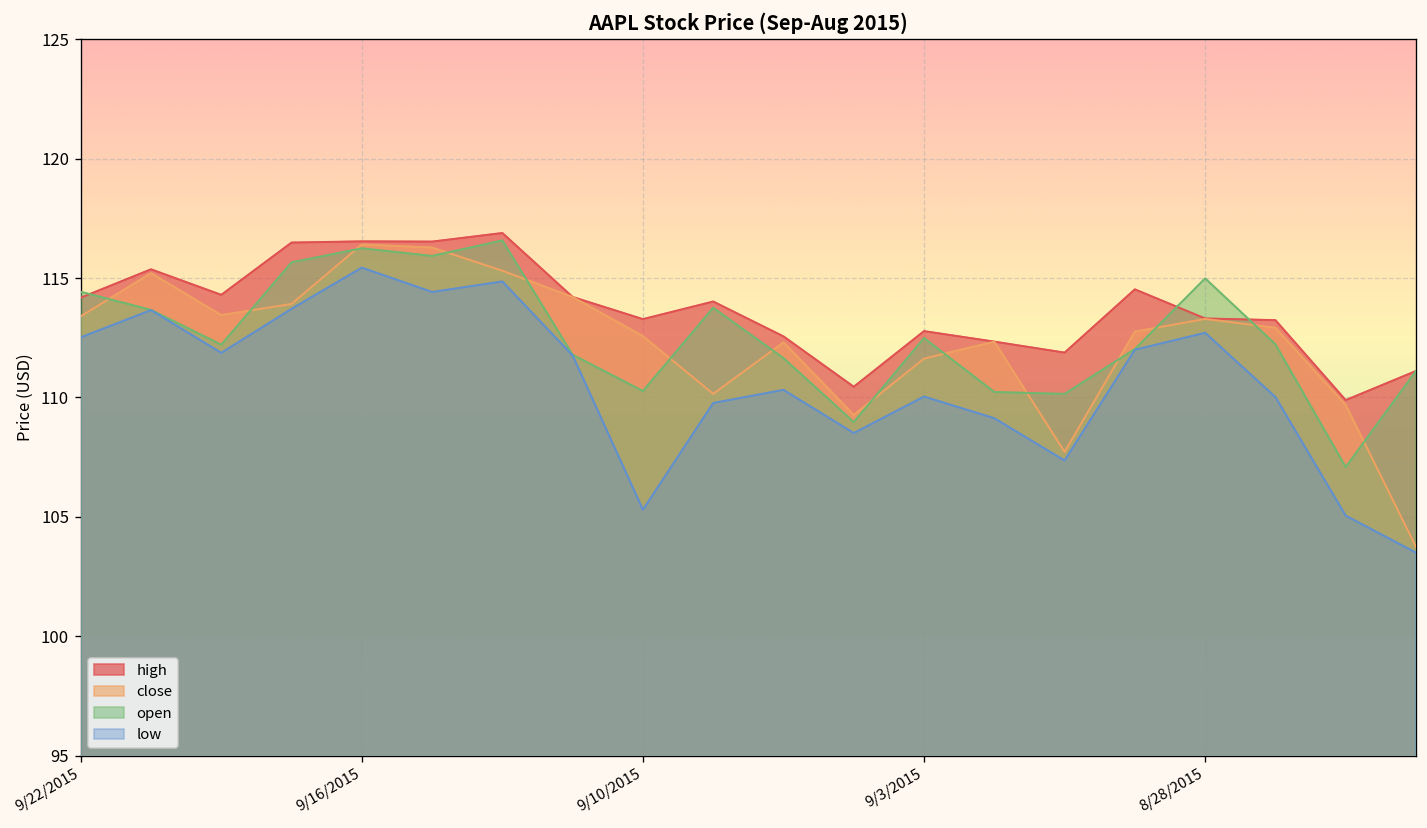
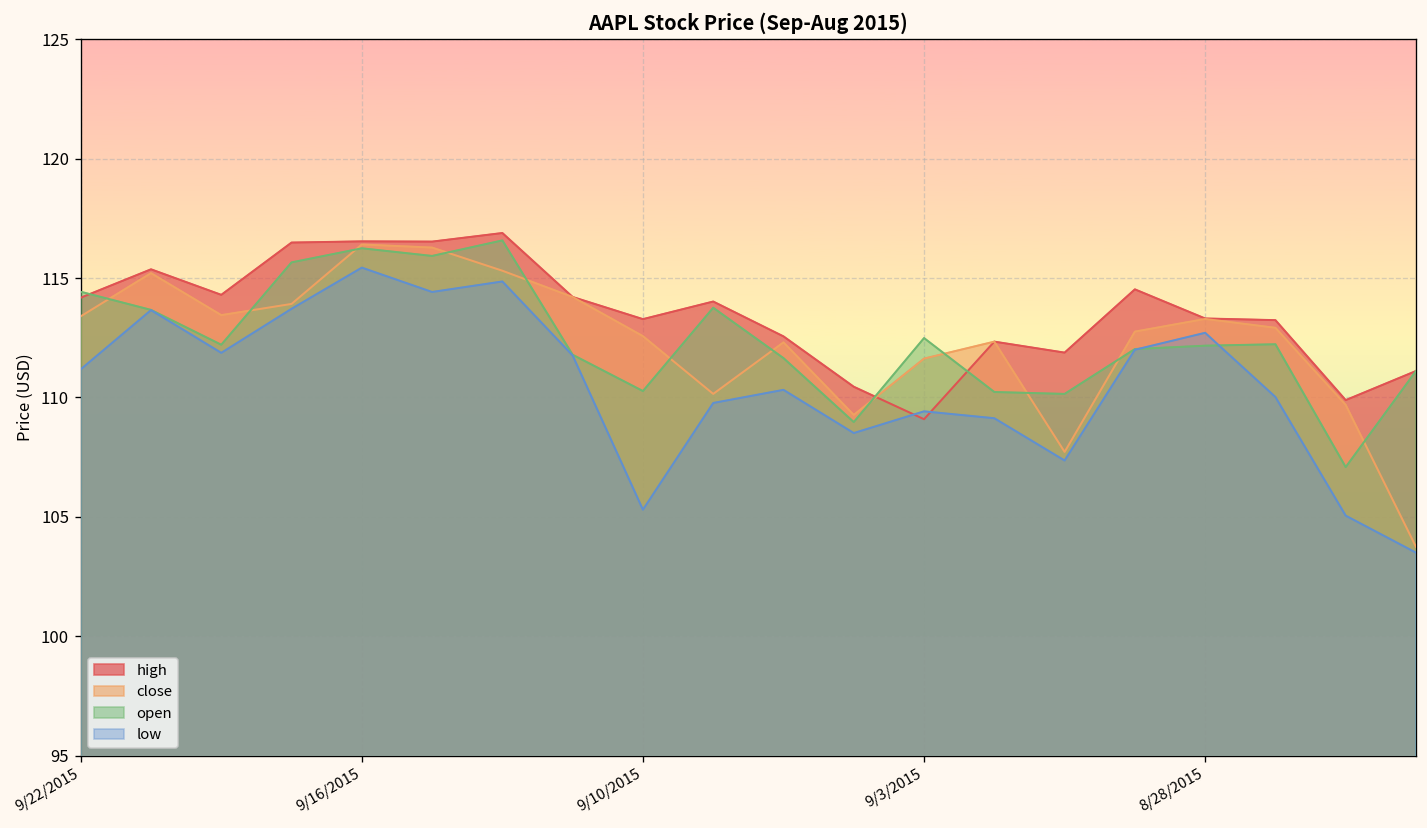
low, 9/22/2015: 112.5 -> 111.2
high, 9/3/2015: 112.8 -> 109.1
low, 9/3/2015: 110.0 -> 109.4
open, 8/28/2015: 115.0 -> 112.2
